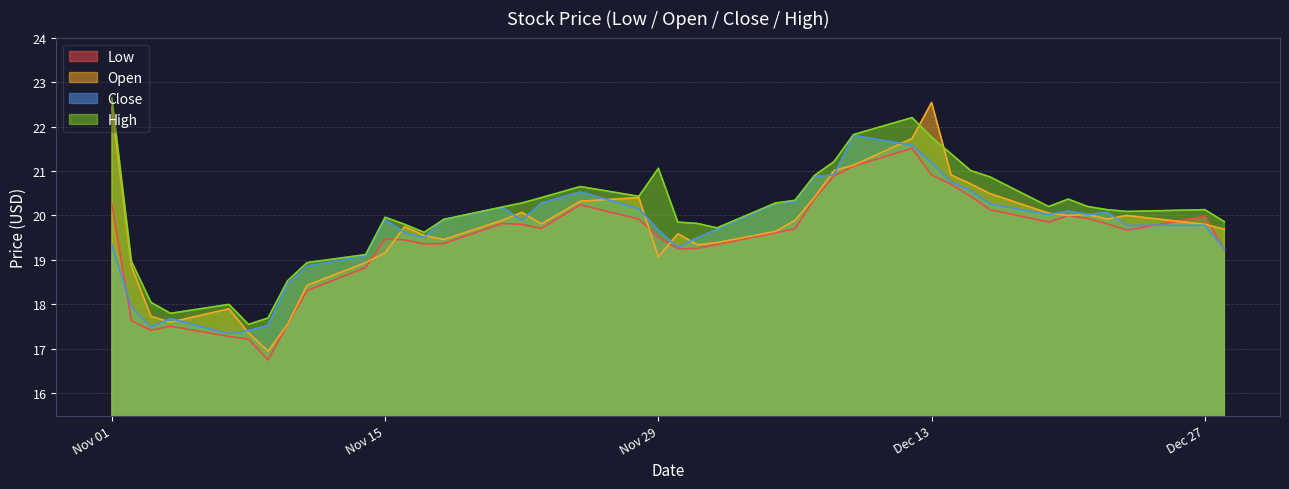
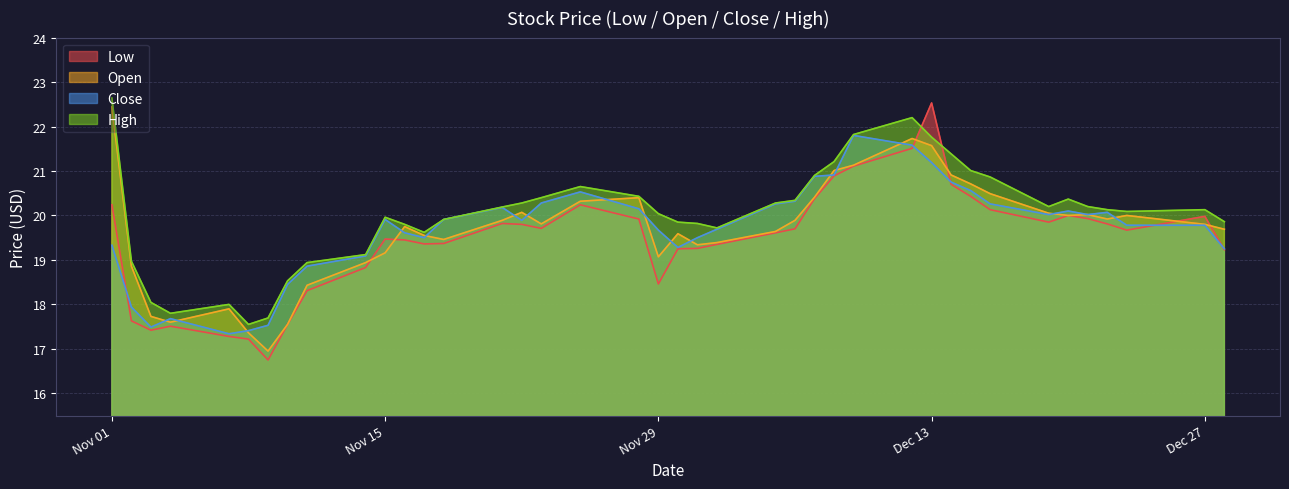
Low, Nov 29: 19.5 -> 18.5
High, Nov 29: 21.1 -> 20.0
Low, Dec 13: 20.9 -> 22.5
Open, Dec 13: 22.5 -> 21.6
